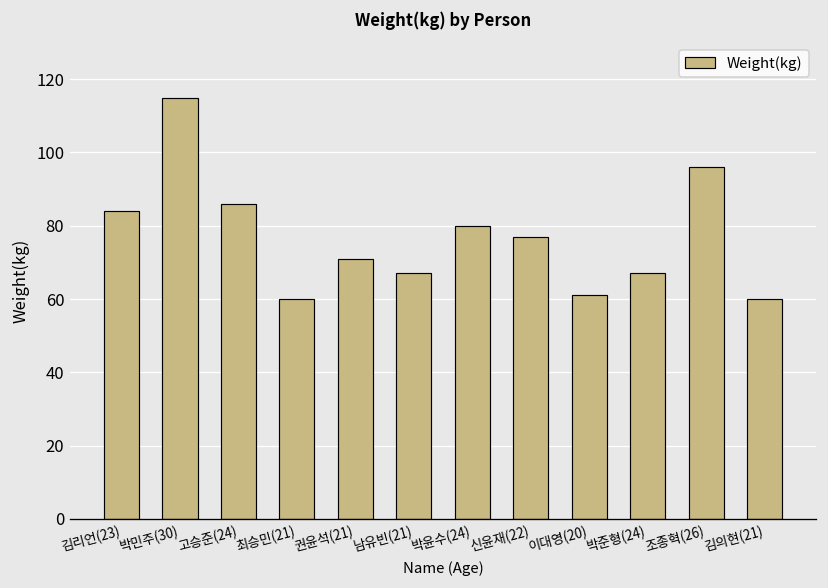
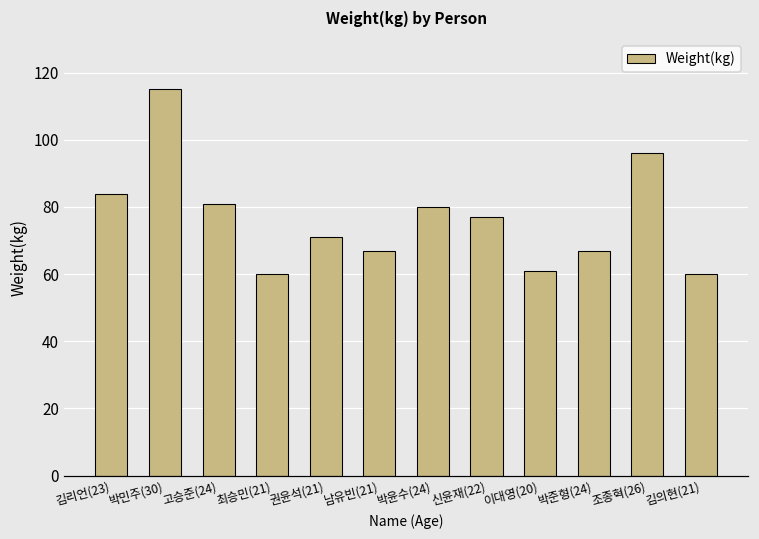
고승준(24): 86 -> 81
